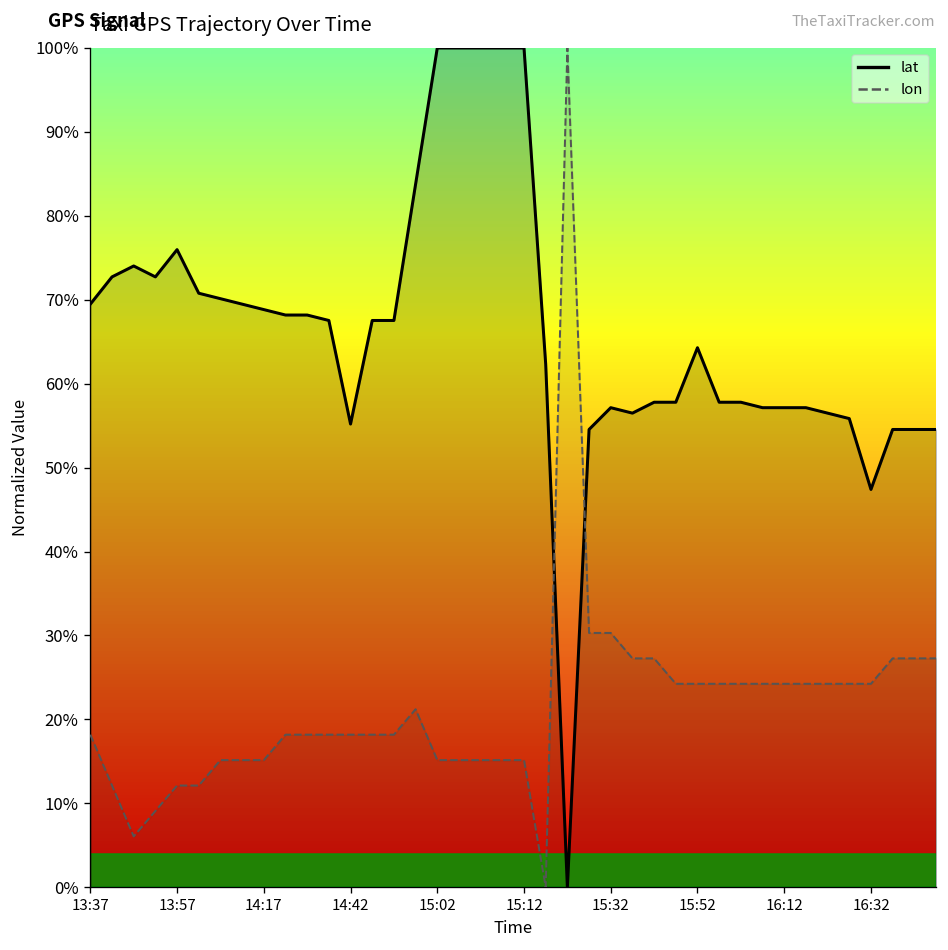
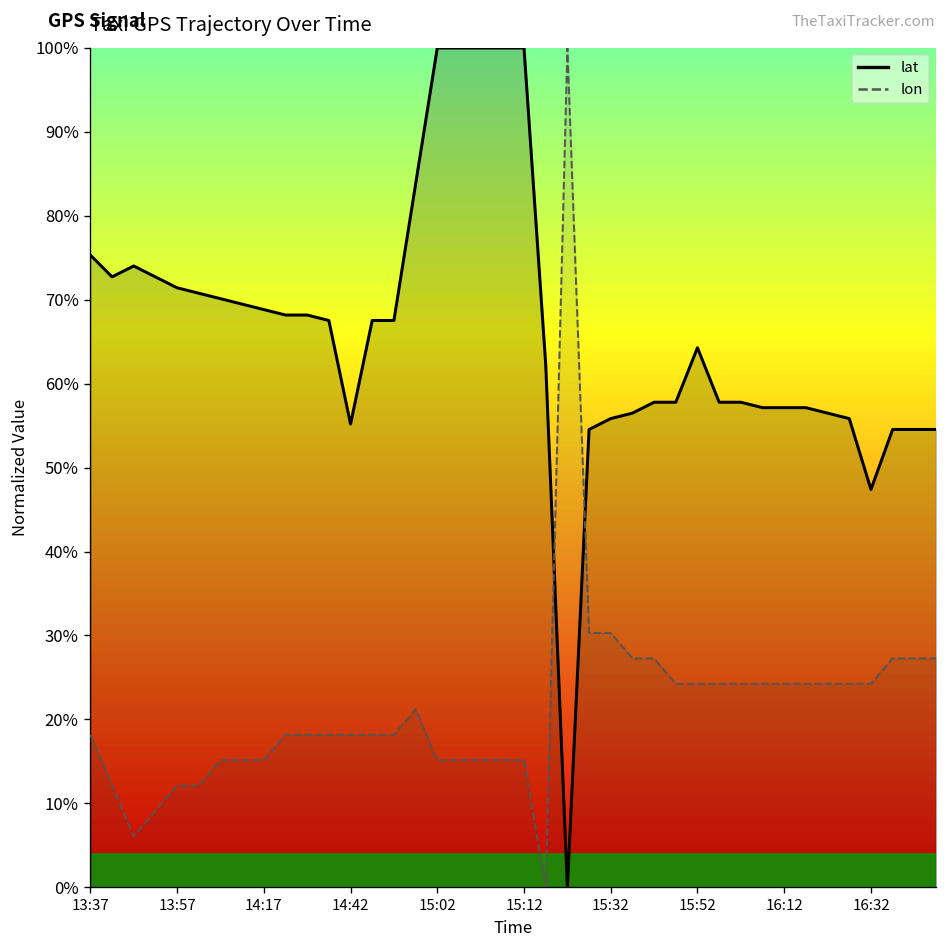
lat, 13:37: 69% -> 75%
lat, 13:57: 76% -> 71%
lat, 15:32: 57% -> 56%
